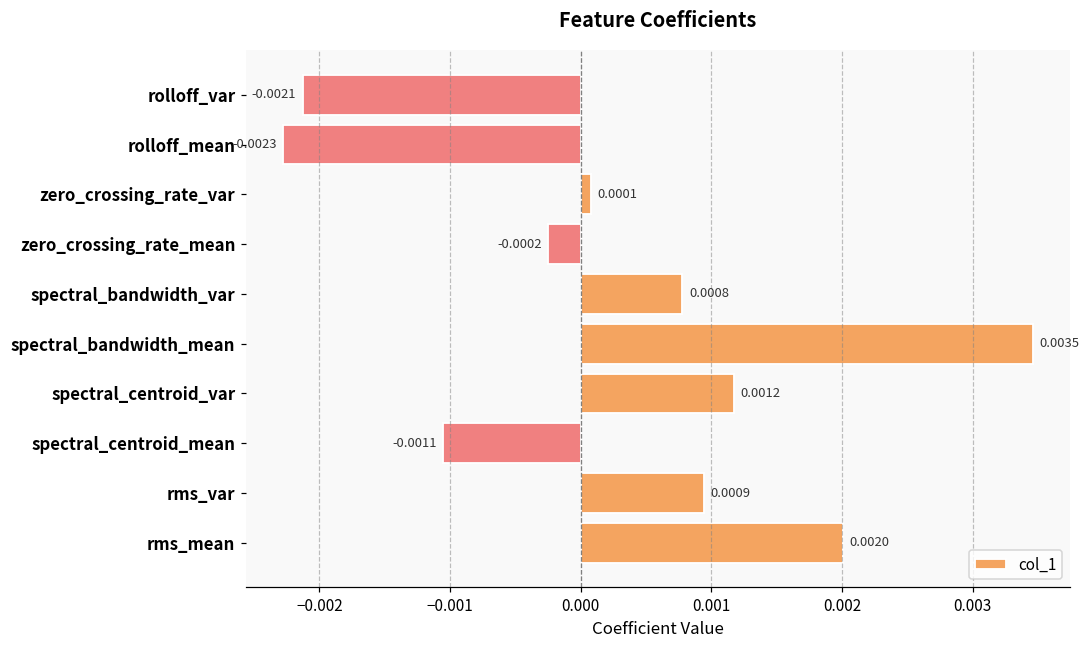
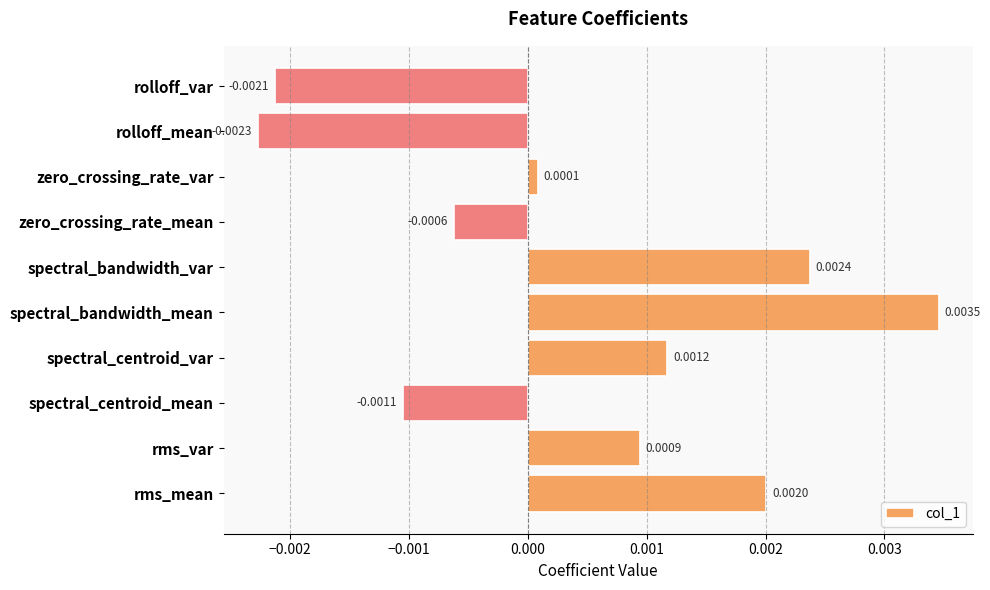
zero_crossing_rate_mean: -0.0002 -> -0.0006
spectral_bandwidth_var: 0.0008 -> 0.0024
